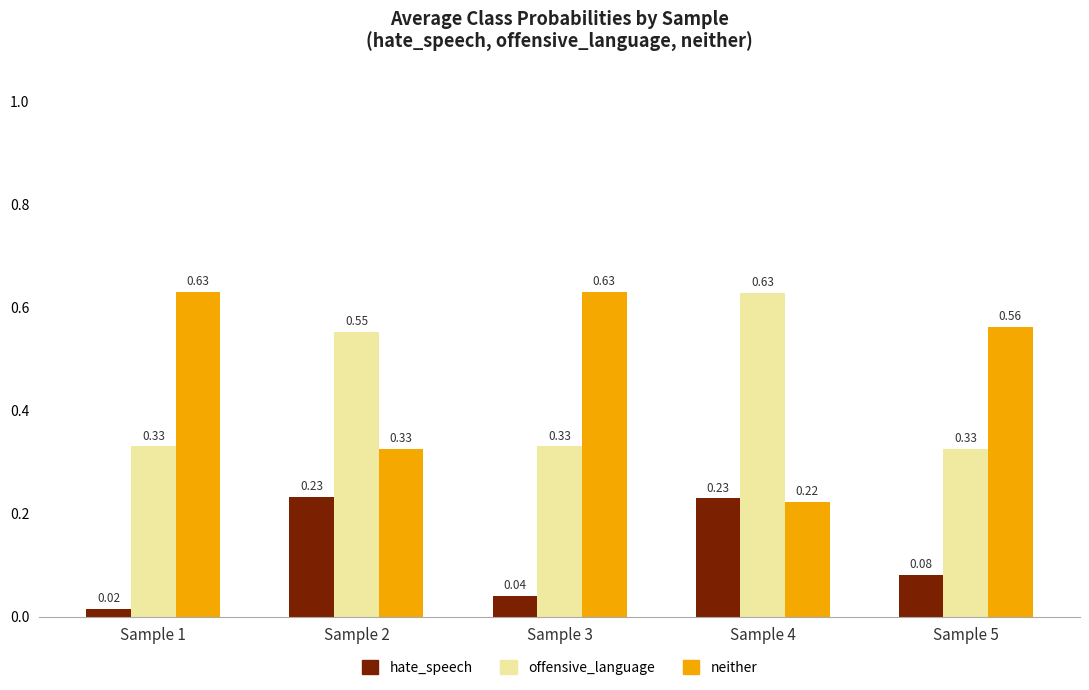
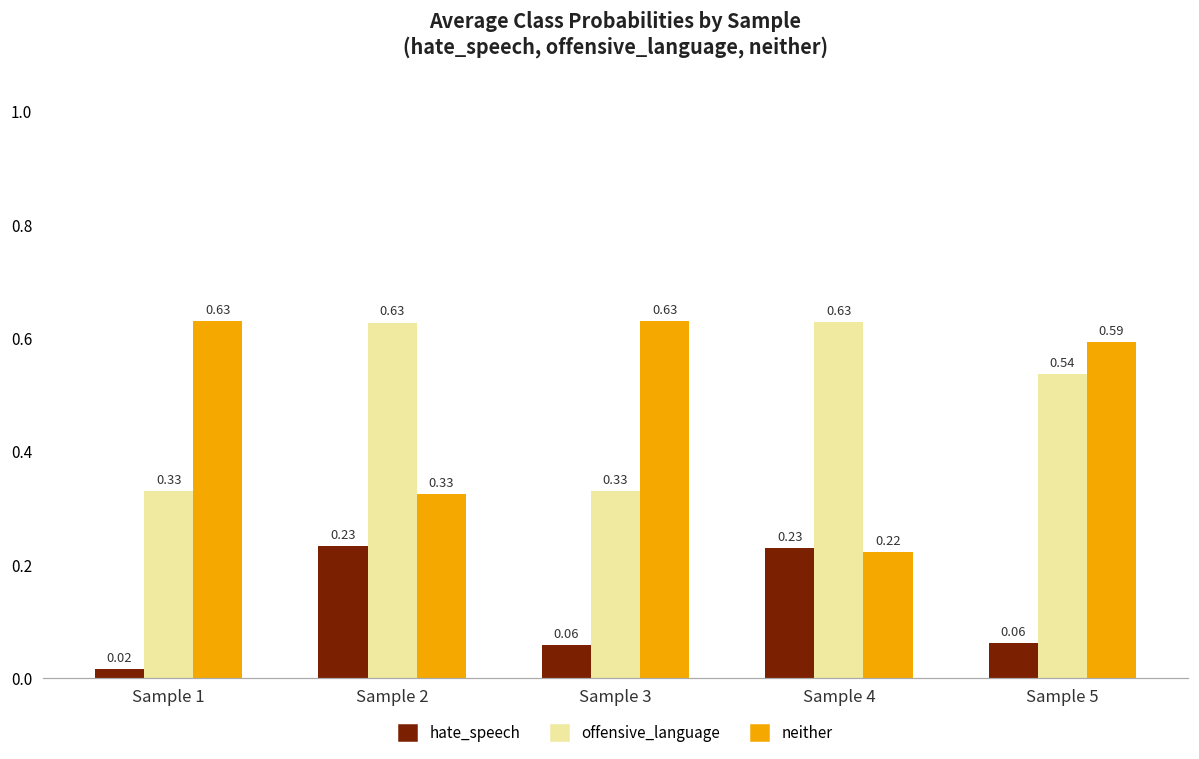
offensive_language, Sample 2: 0.55 -> 0.63
hate_speech, Sample 3: 0.04 -> 0.06
hate_speech, Sample 5: 0.08 -> 0.06
offensive_language, Sample 5: 0.33 -> 0.54
neither, Sample 5: 0.56 -> 0.59
